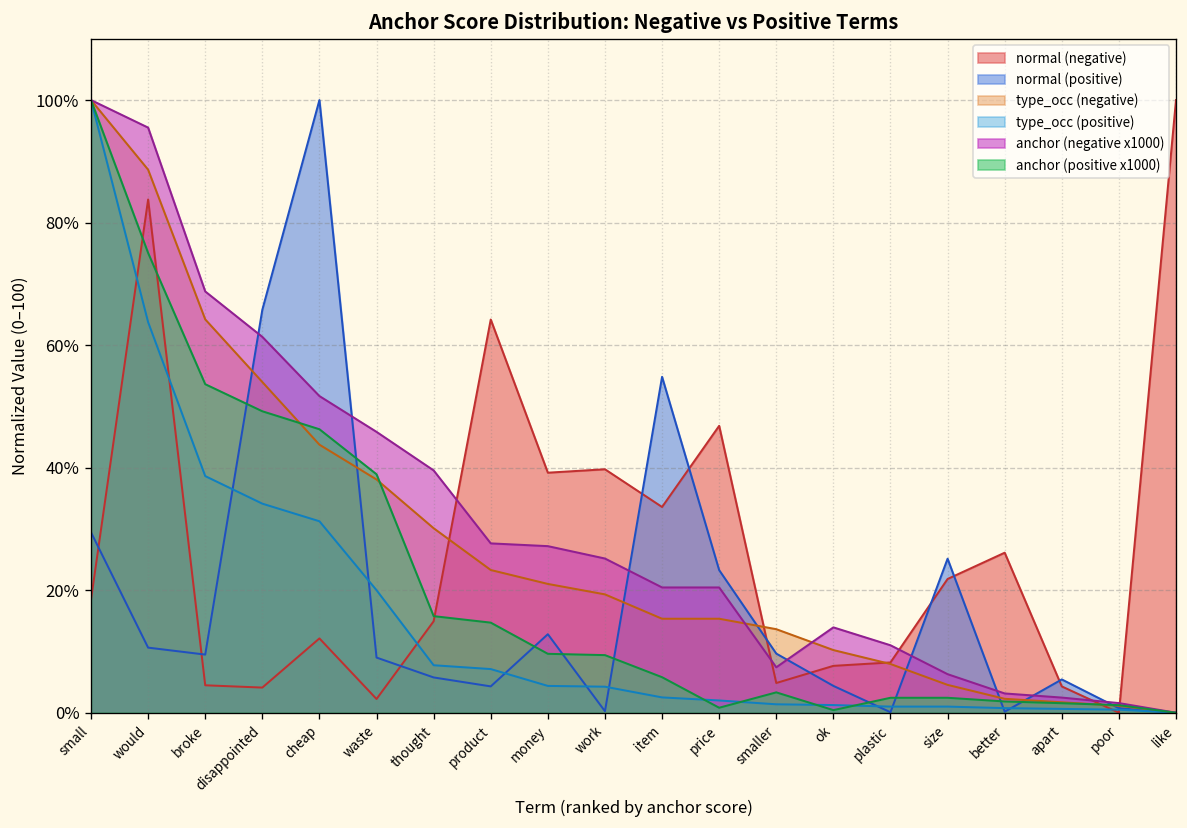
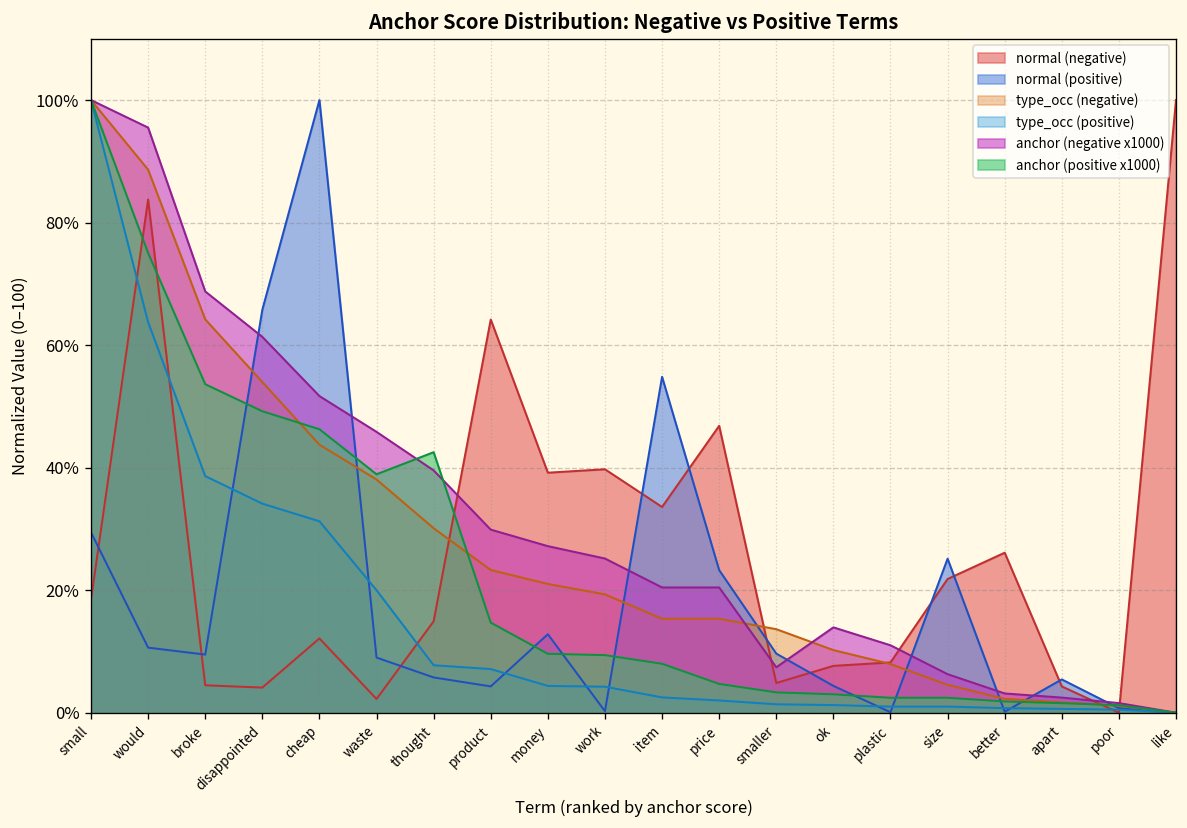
anchor (positive x1000), thought: 16% -> 43%
anchor (negative x1000), product: 28% -> 30%
anchor (positive x1000), item: 6% -> 8%
anchor (positive x1000), price: 1% -> 5%
anchor (positive x1000), ok: 0% -> 3%
